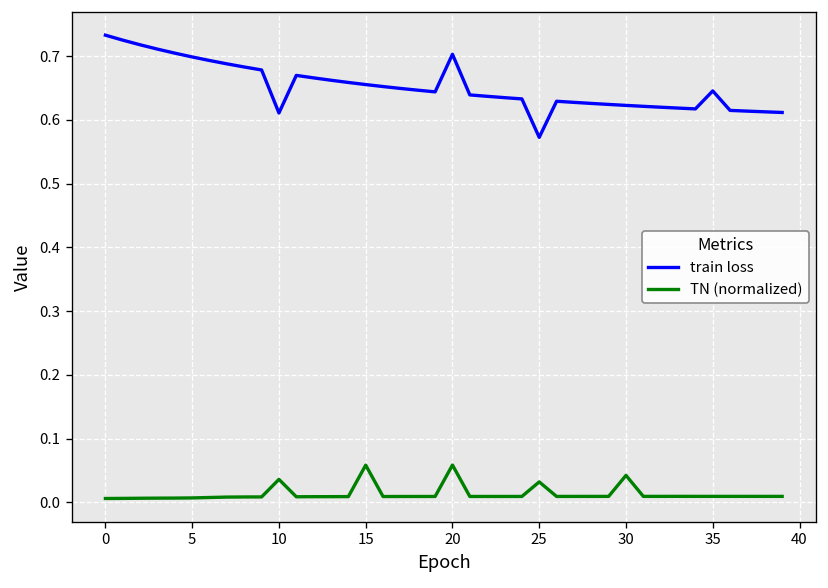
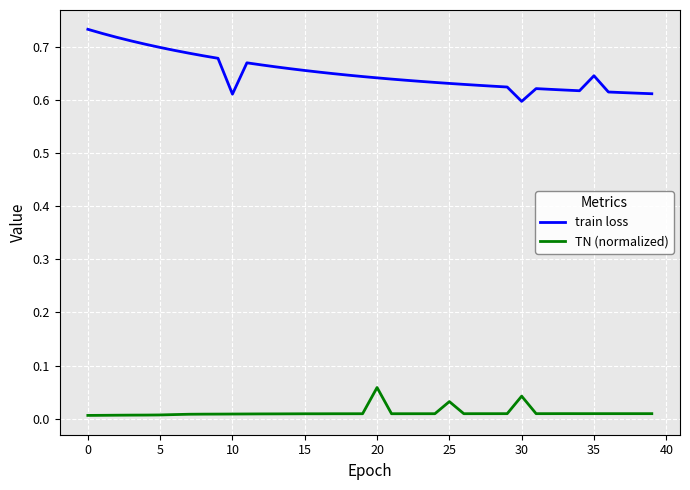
TN (normalized), 10: 0.04 -> 0.01
TN (normalized), 15: 0.06 -> 0.01
train loss, 20: 0.70 -> 0.64
train loss, 25: 0.57 -> 0.63
train loss, 30: 0.62 -> 0.60
